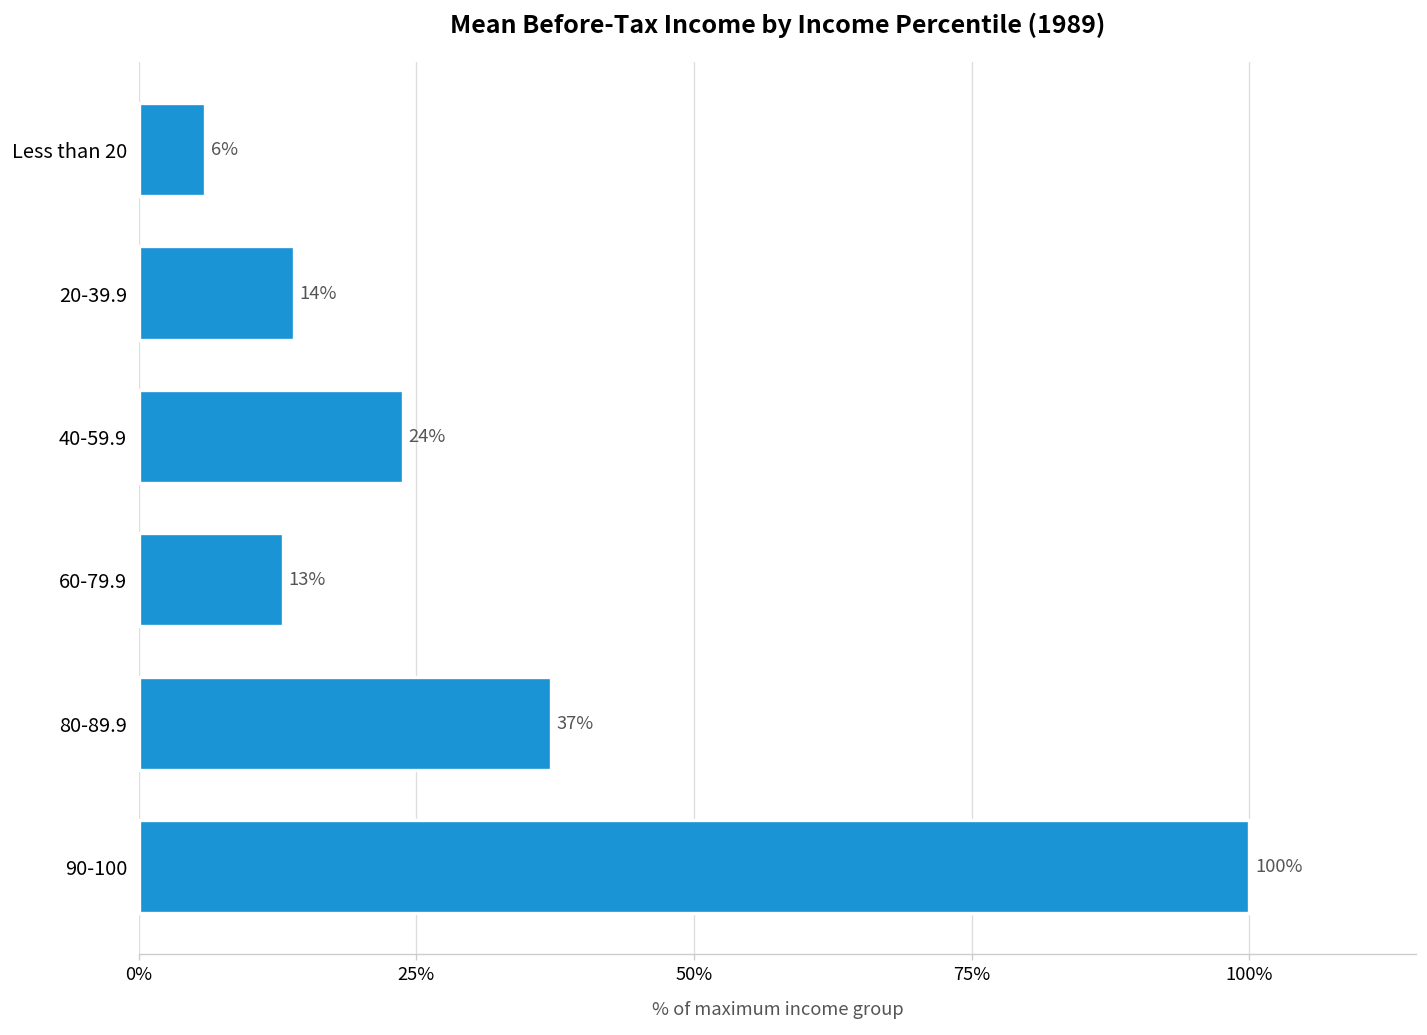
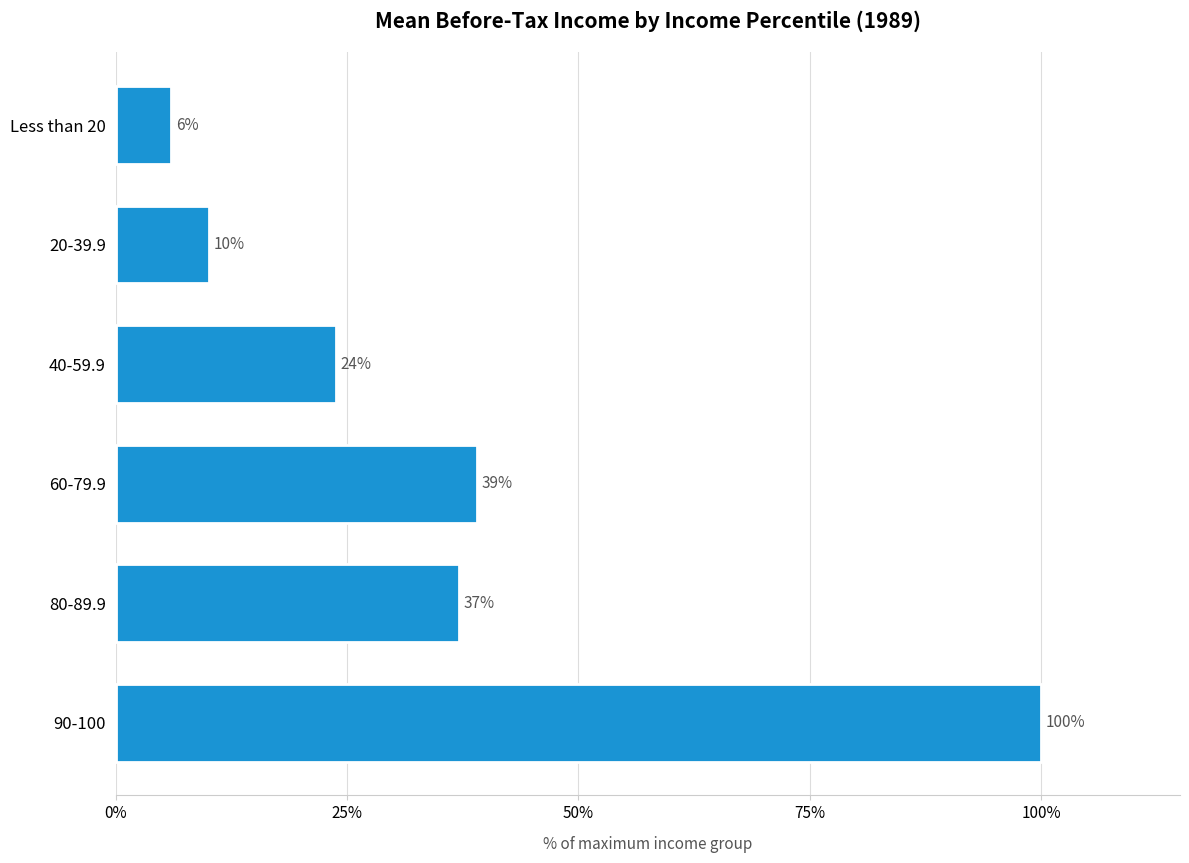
20-39.9: 14% -> 10%
60-79.9: 13% -> 39%
